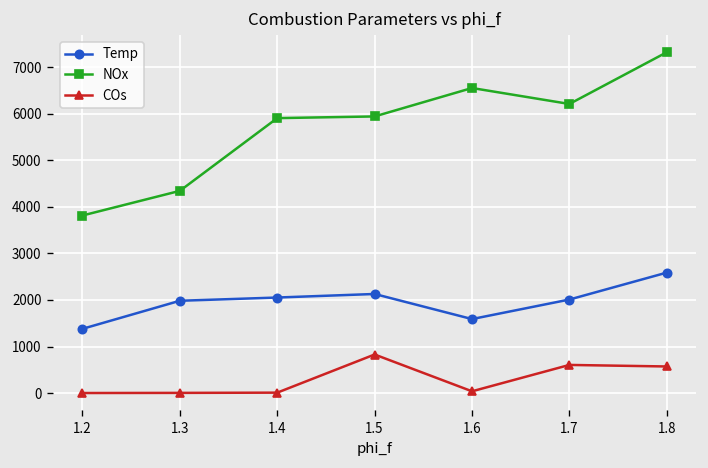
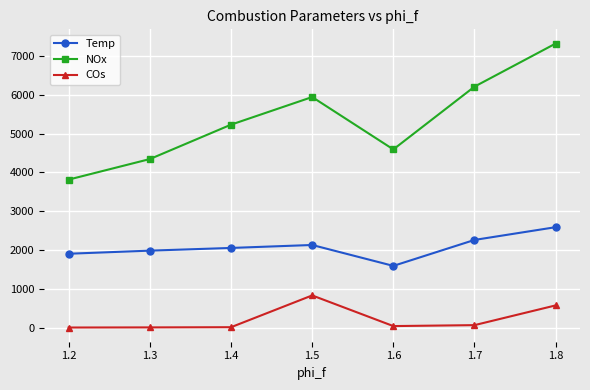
Temp, 1.2: 1400 -> 1900
NOx, 1.4: 5900 -> 5200
NOx, 1.6: 6600 -> 4600
Temp, 1.7: 2000 -> 2300
COs, 1.7: 600 -> 100
